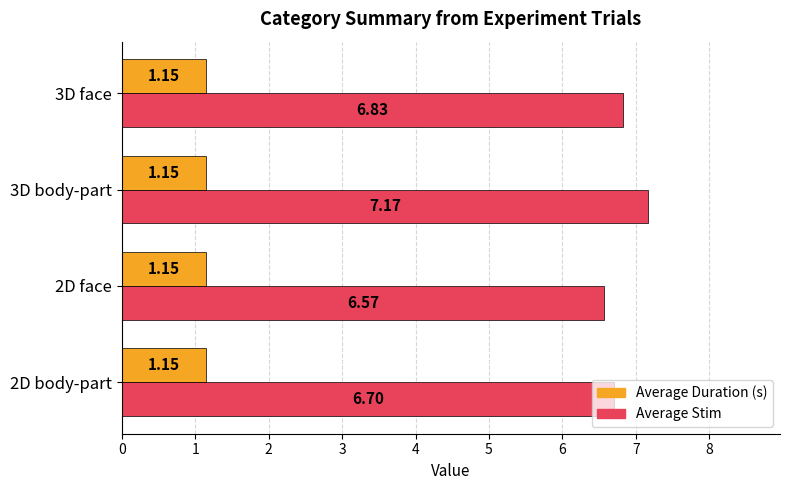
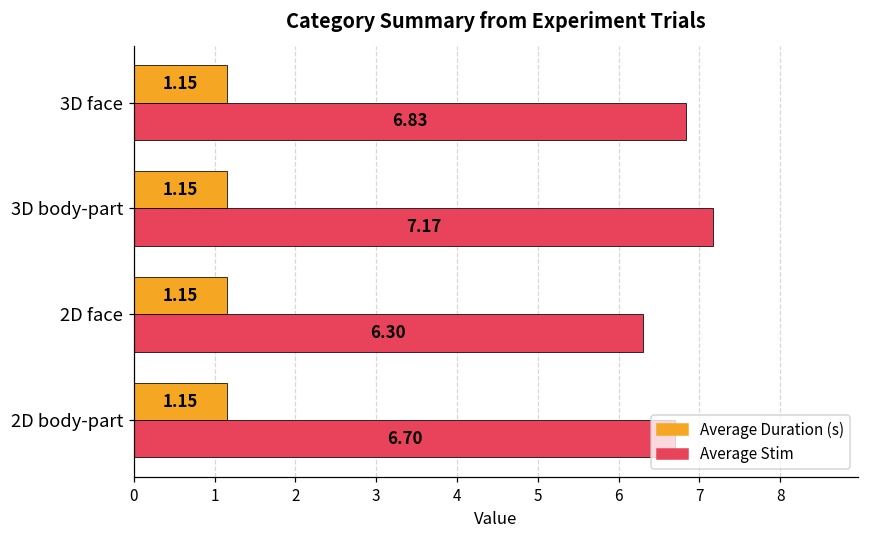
Average Stim, 2D face: 6.57 -> 6.30
